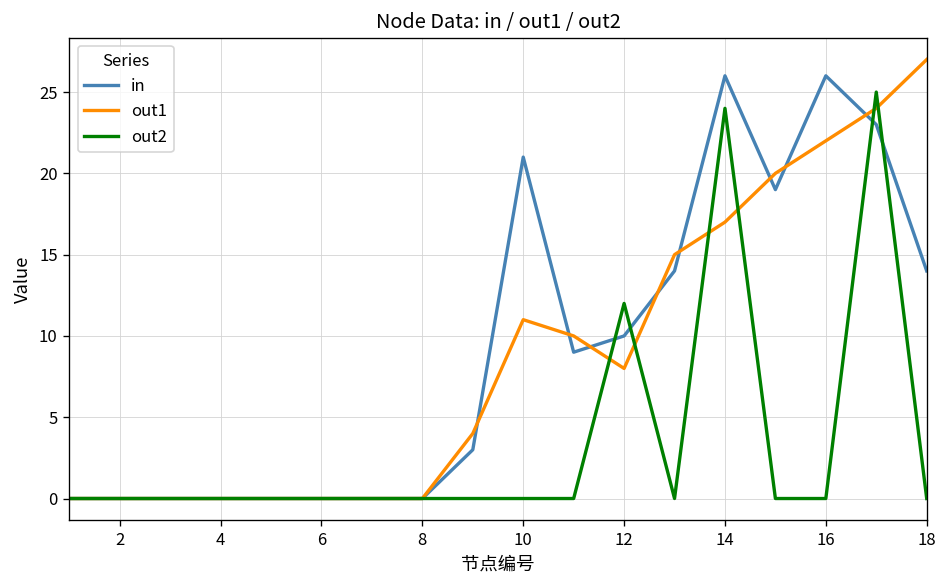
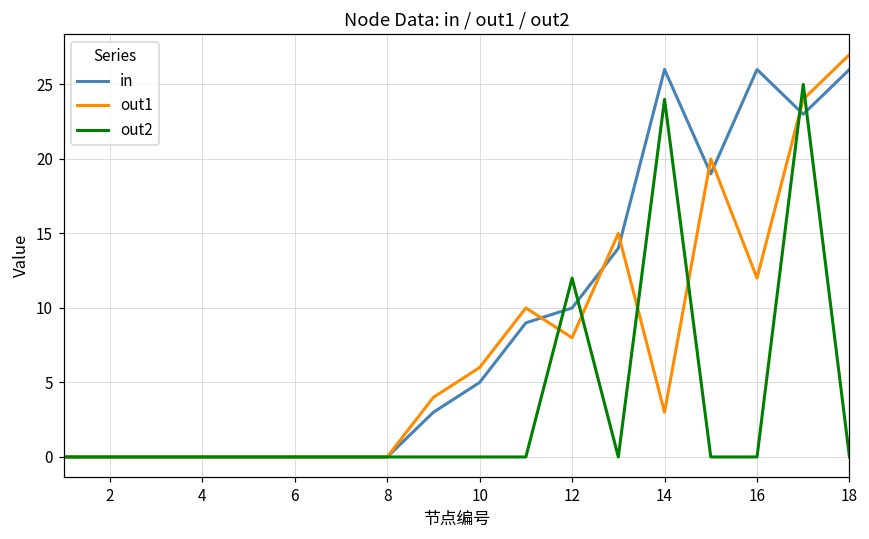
in, 10: 21 -> 5
out1, 10: 11 -> 6
out1, 14: 17 -> 3
out1, 16: 22 -> 12
in, 18: 14 -> 26
